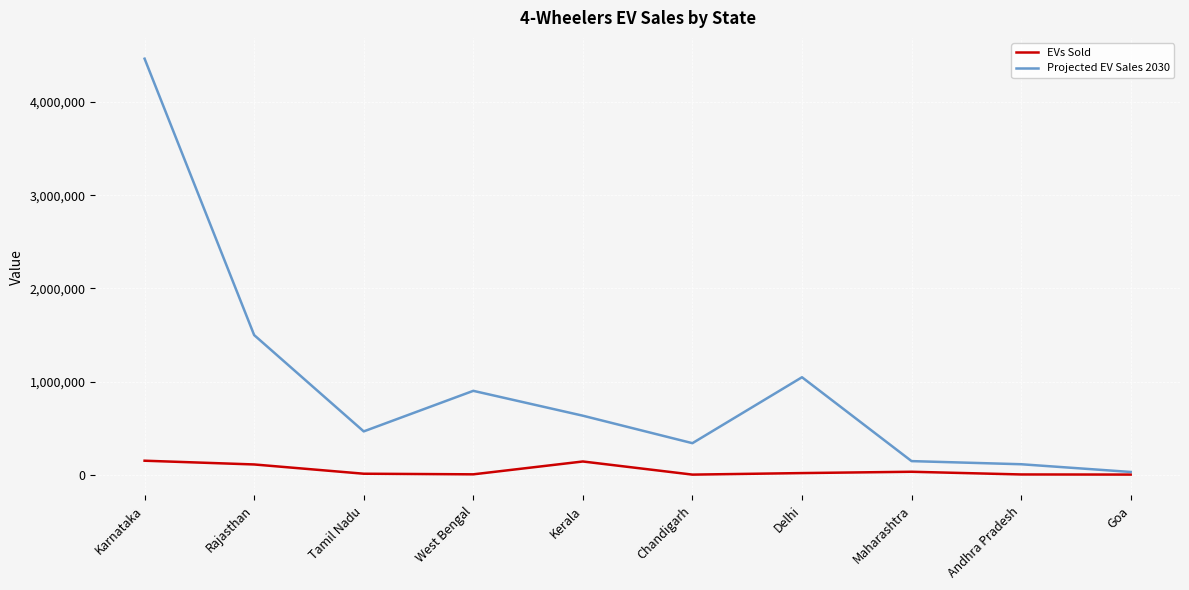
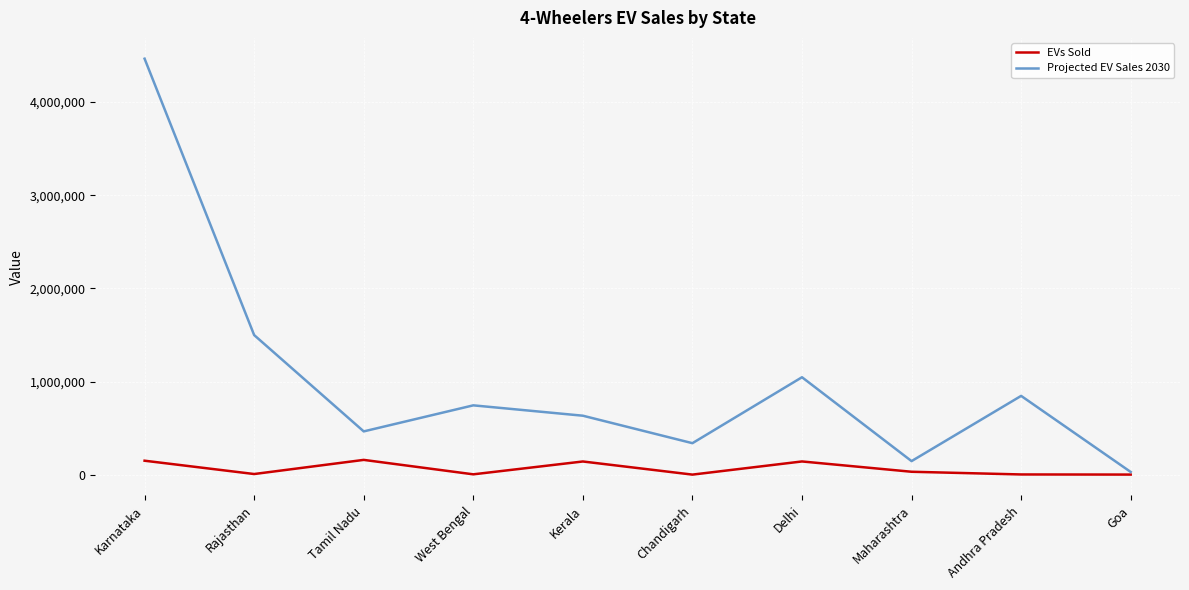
EVs Sold, Rajasthan: 100,000 -> 0
EVs Sold, Tamil Nadu: 0 -> 200,000
Projected EV Sales 2030, West Bengal: 900,000 -> 700,000
EVs Sold, Delhi: 0 -> 100,000
Projected EV Sales 2030, Andhra Pradesh: 100,000 -> 800,000
